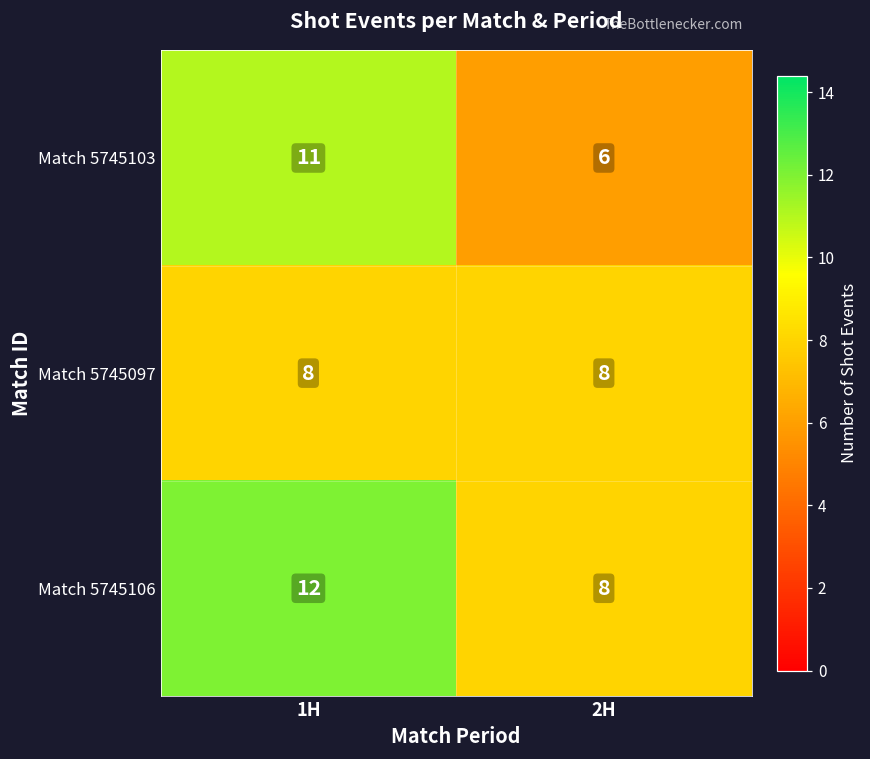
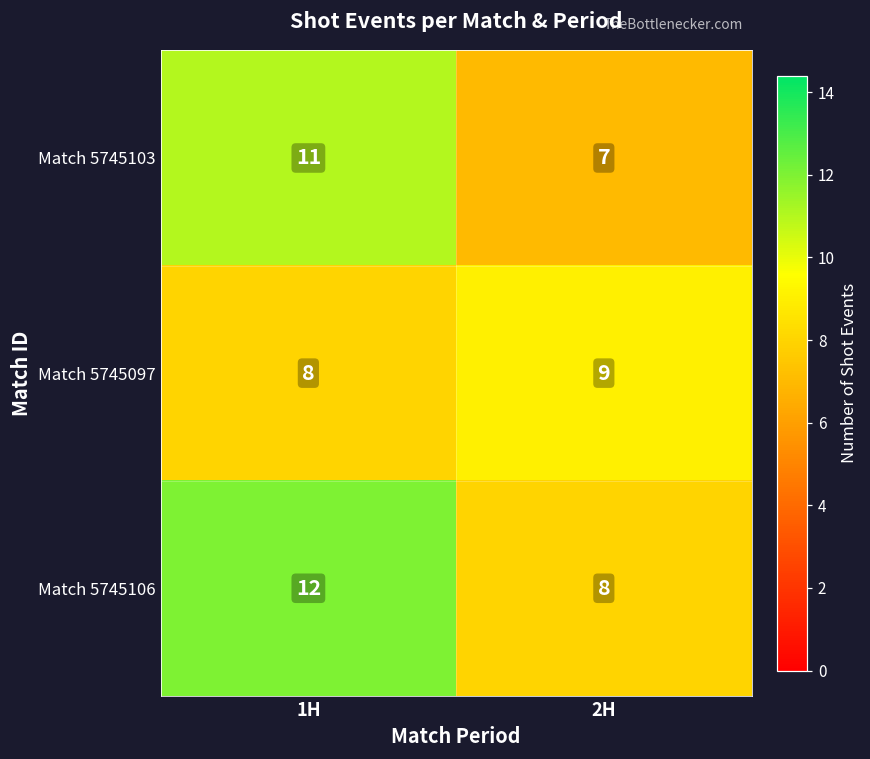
Match 5745103, 2H: 6 -> 7
Match 5745097, 2H: 8 -> 9
